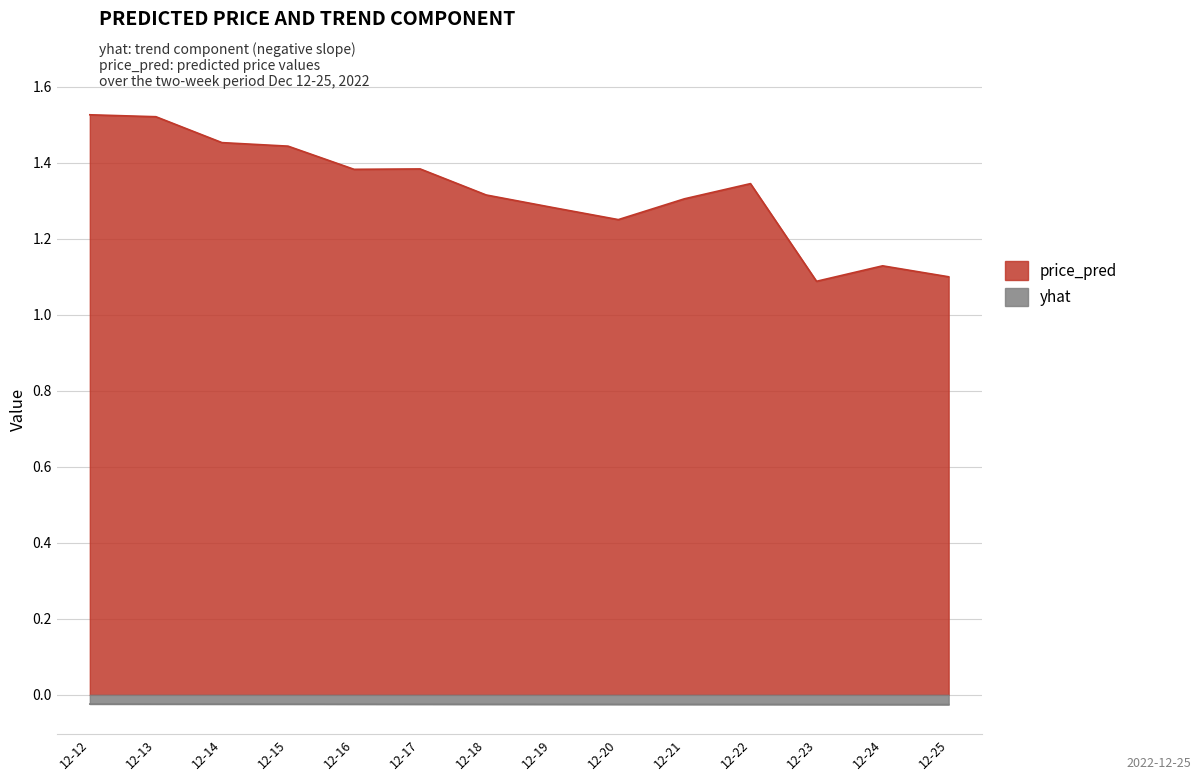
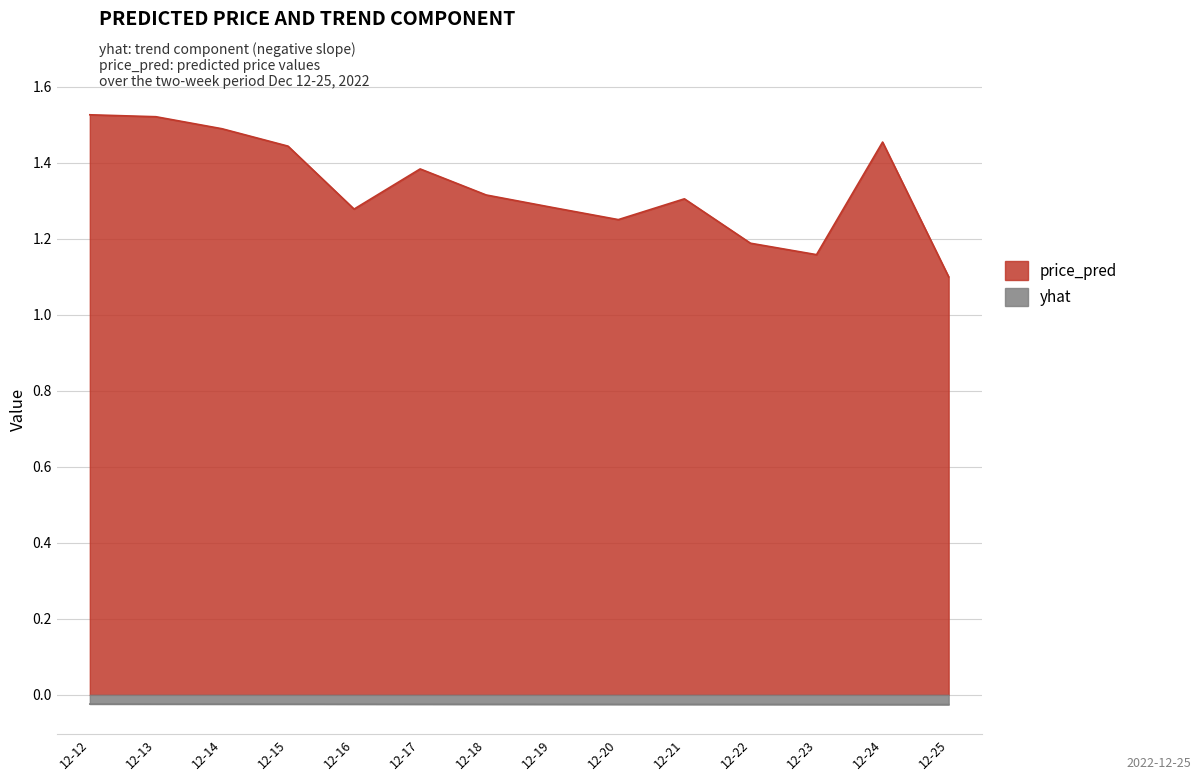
price_pred, 12-14: 1.45 -> 1.49
price_pred, 12-16: 1.38 -> 1.28
price_pred, 12-22: 1.34 -> 1.19
price_pred, 12-23: 1.09 -> 1.16
price_pred, 12-24: 1.13 -> 1.45
